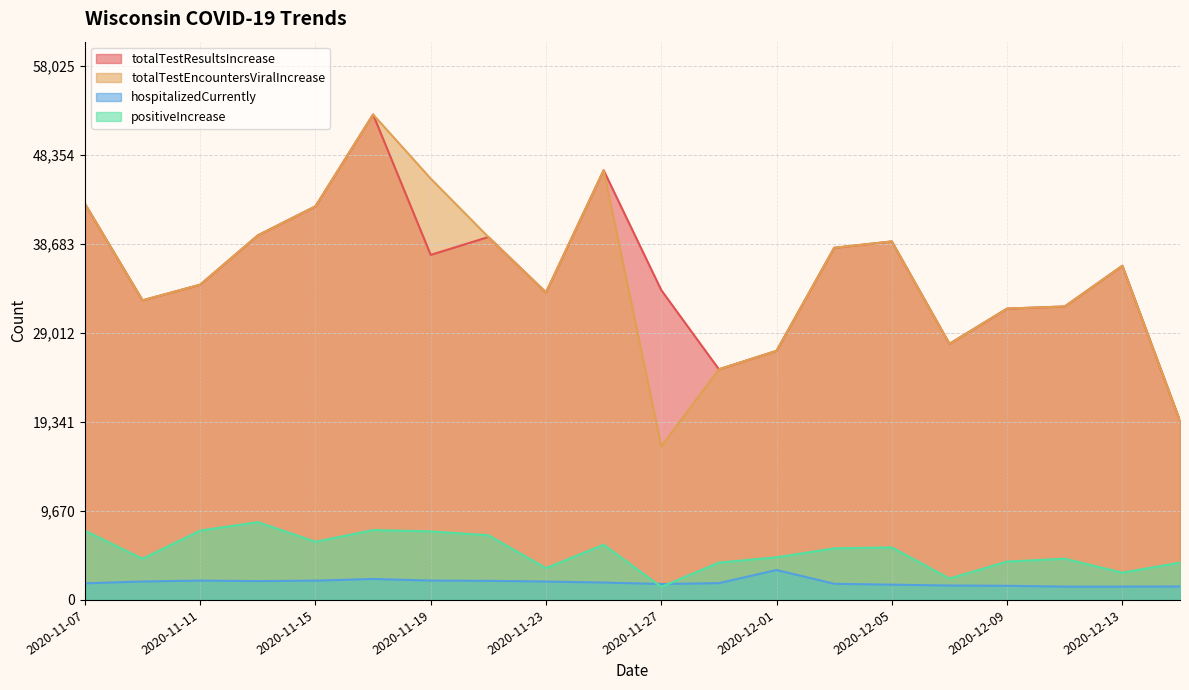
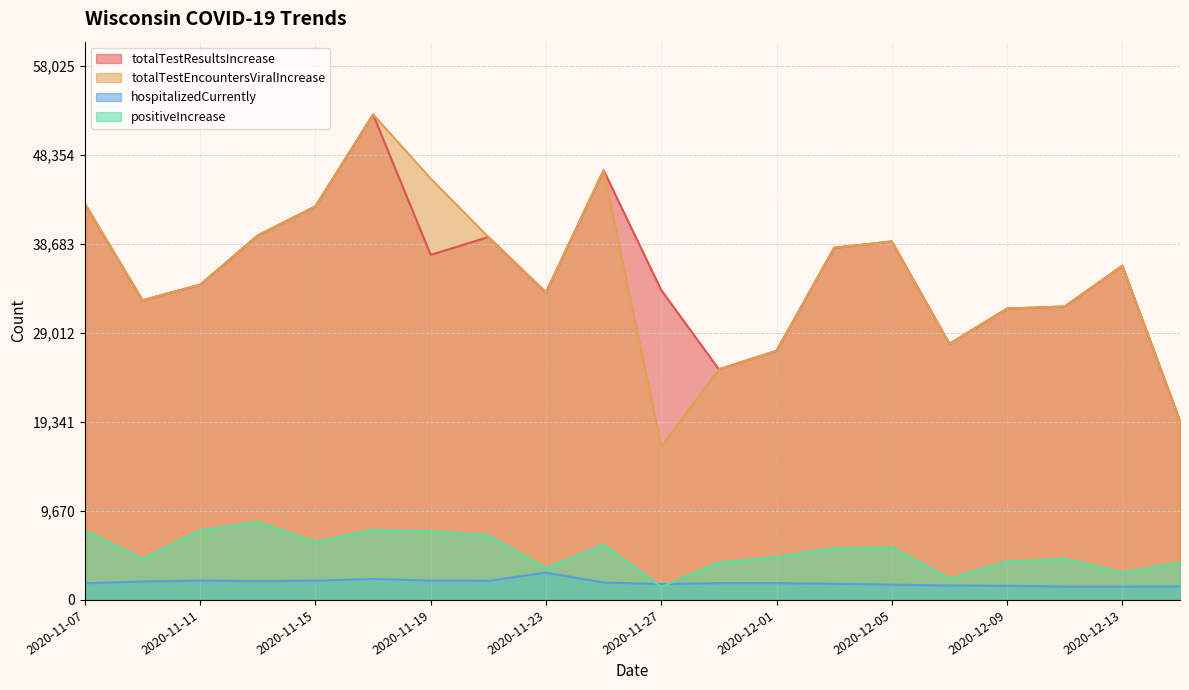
hospitalizedCurrently, 2020-11-23: 2,000 -> 3,000
hospitalizedCurrently, 2020-12-01: 3,000 -> 2,000
